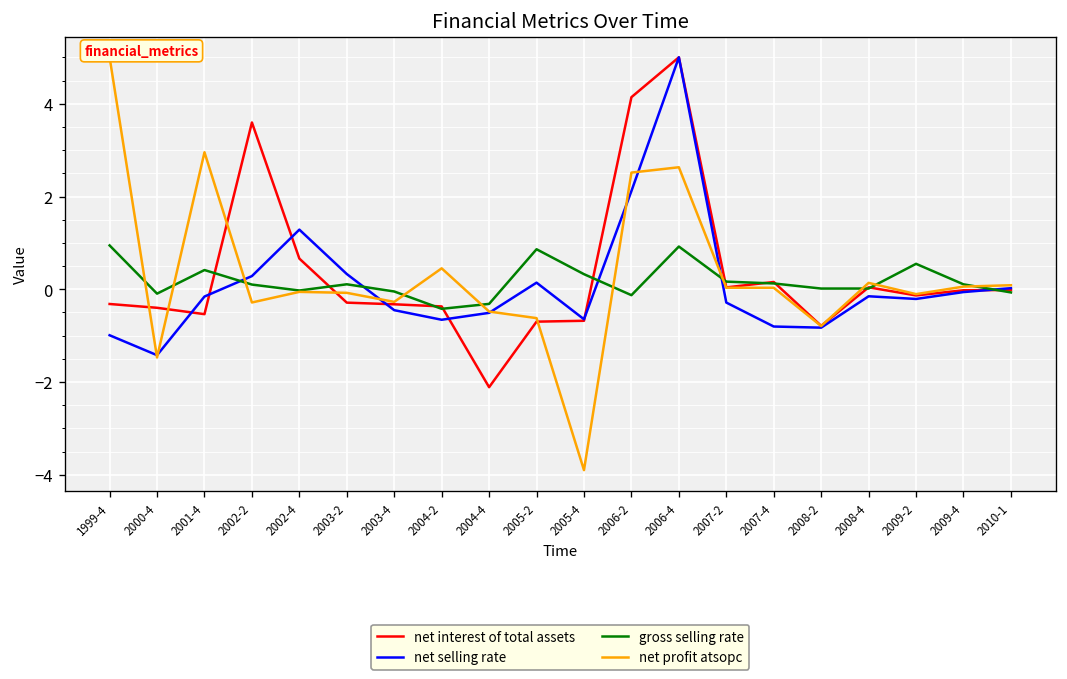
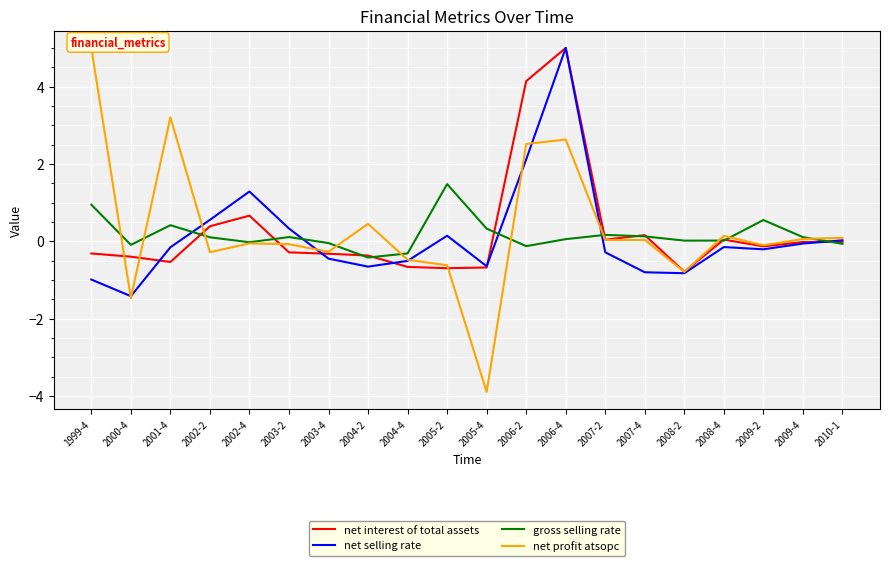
net profit atsopc, 2001-4: 3.0 -> 3.2
net interest of total assets, 2002-2: 3.6 -> 0.4
net selling rate, 2002-2: 0.3 -> 0.6
net interest of total assets, 2004-4: -2.1 -> -0.7
gross selling rate, 2005-2: 0.9 -> 1.5
gross selling rate, 2006-4: 0.9 -> 0.1
